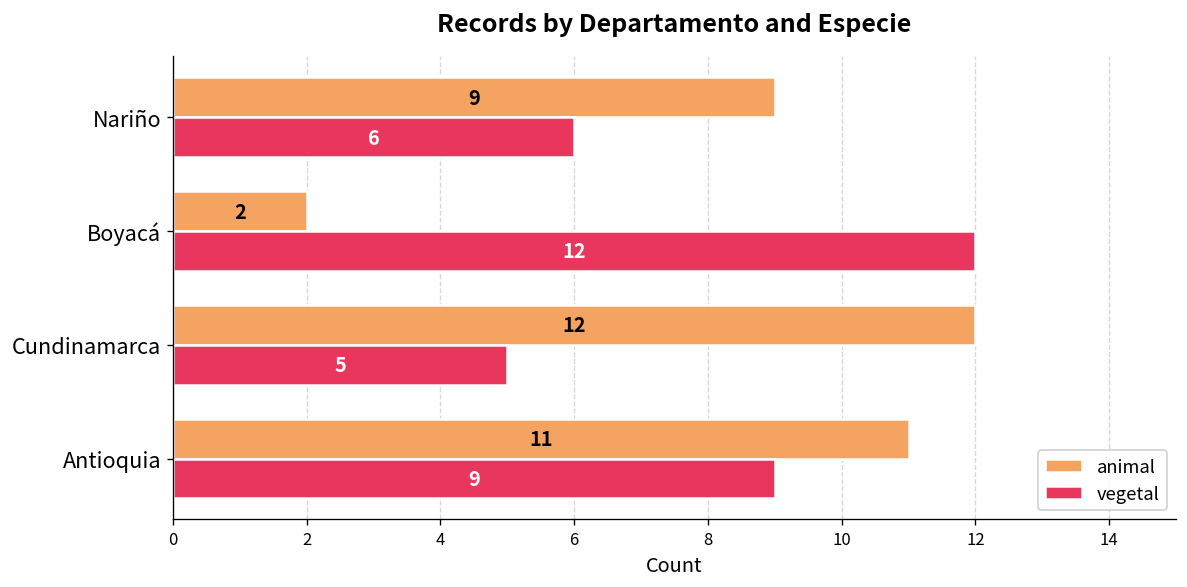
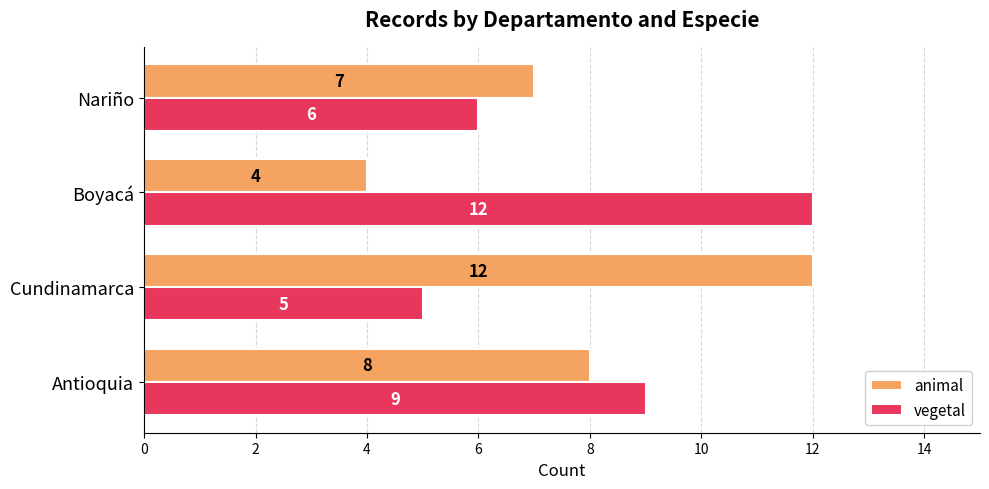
animal, Nariño: 9 -> 7
animal, Boyacá: 2 -> 4
animal, Antioquia: 11 -> 8
